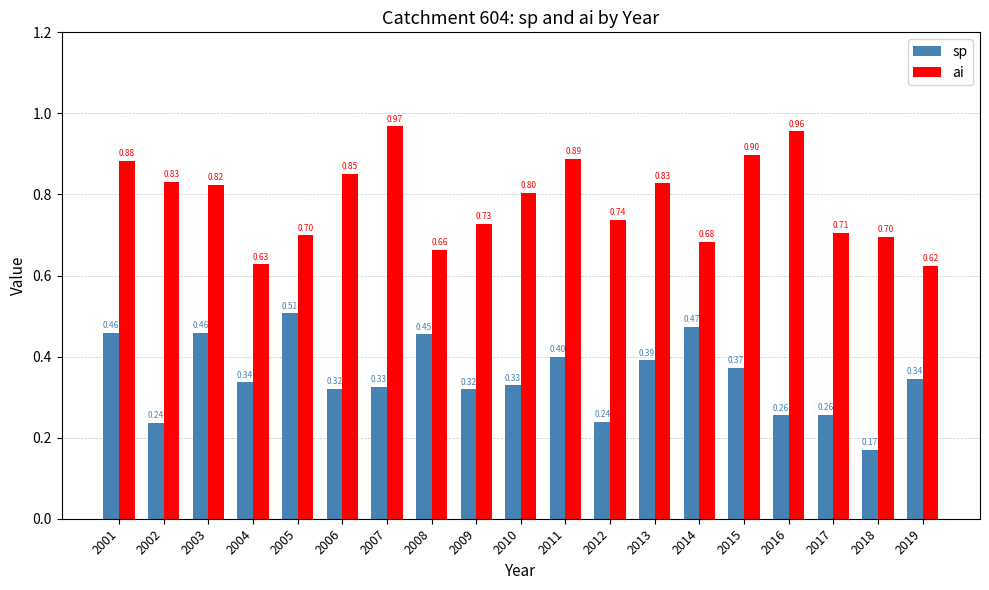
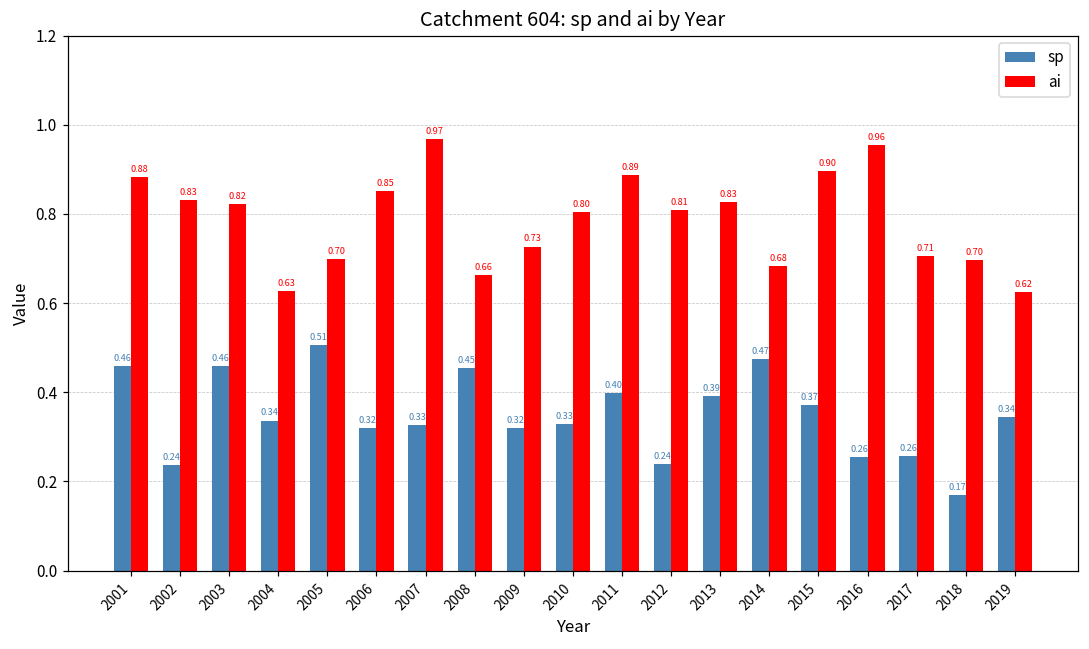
ai, 2012: 0.74 -> 0.81
